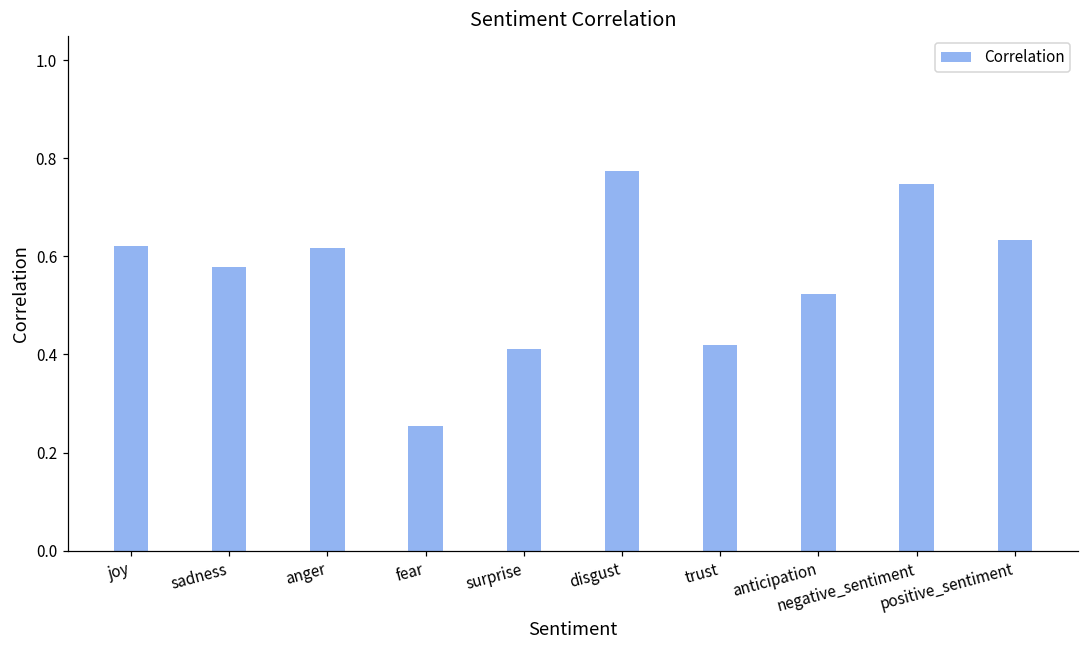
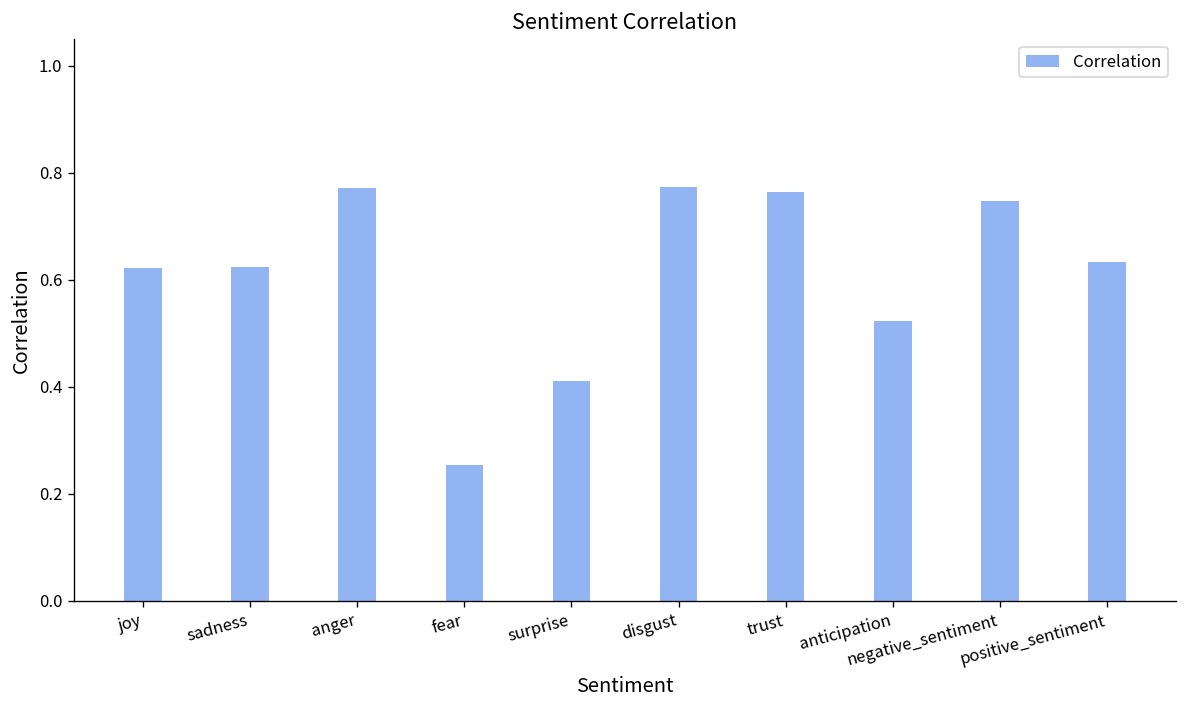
sadness: 0.58 -> 0.62
anger: 0.62 -> 0.77
trust: 0.42 -> 0.76
